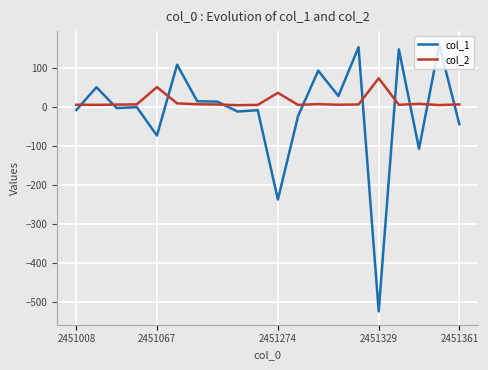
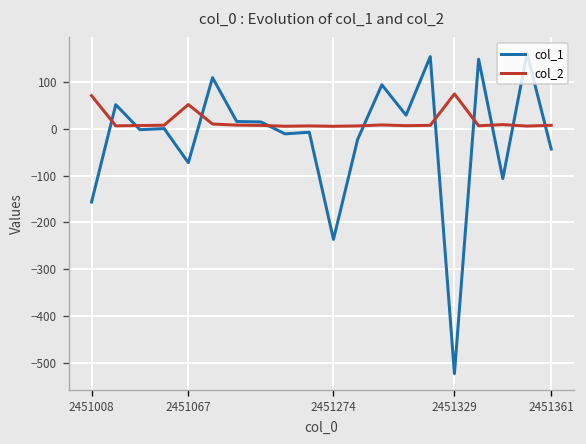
col_1, 2451008: -10 -> -160
col_2, 2451008: 10 -> 70
col_2, 2451274: 40 -> 10
